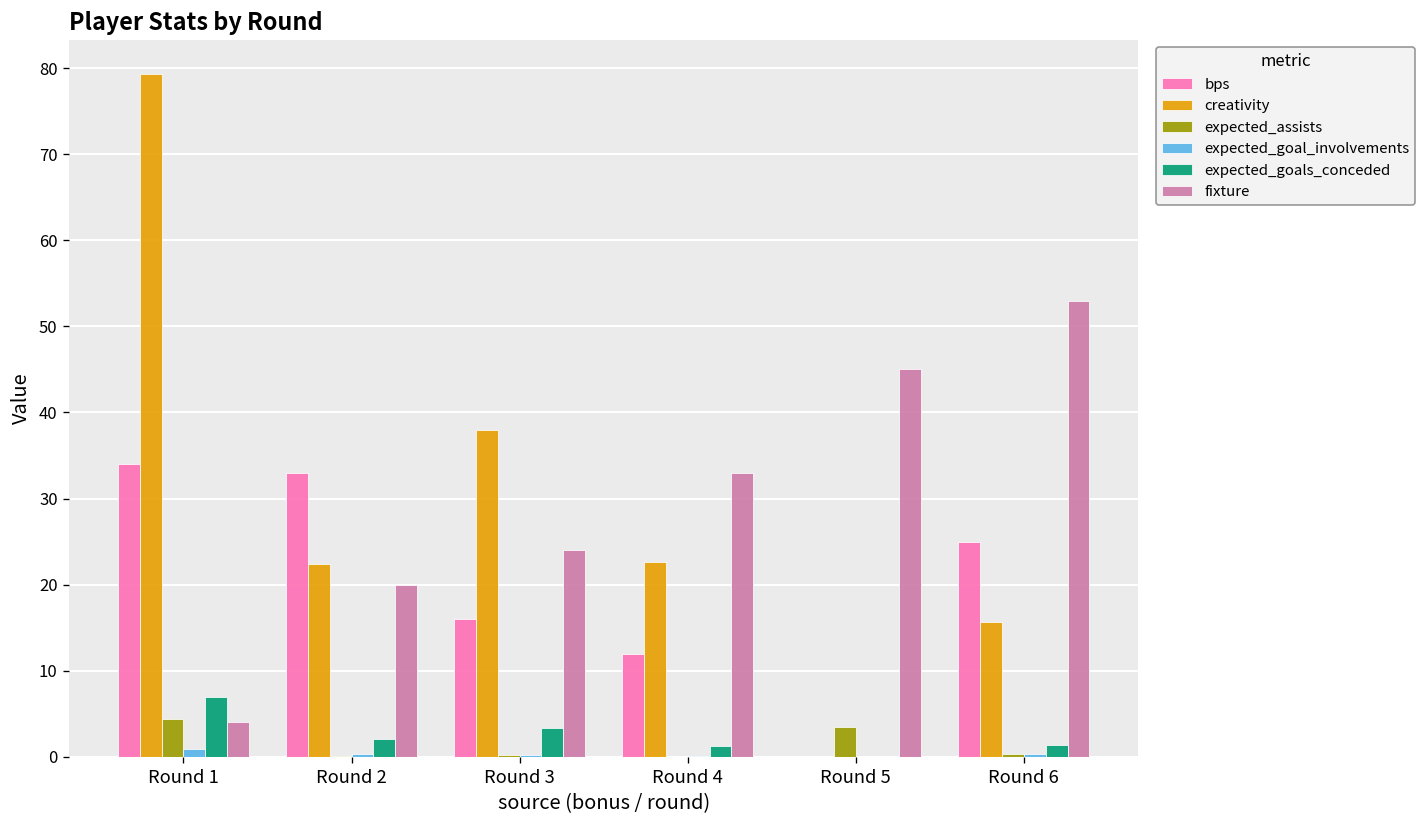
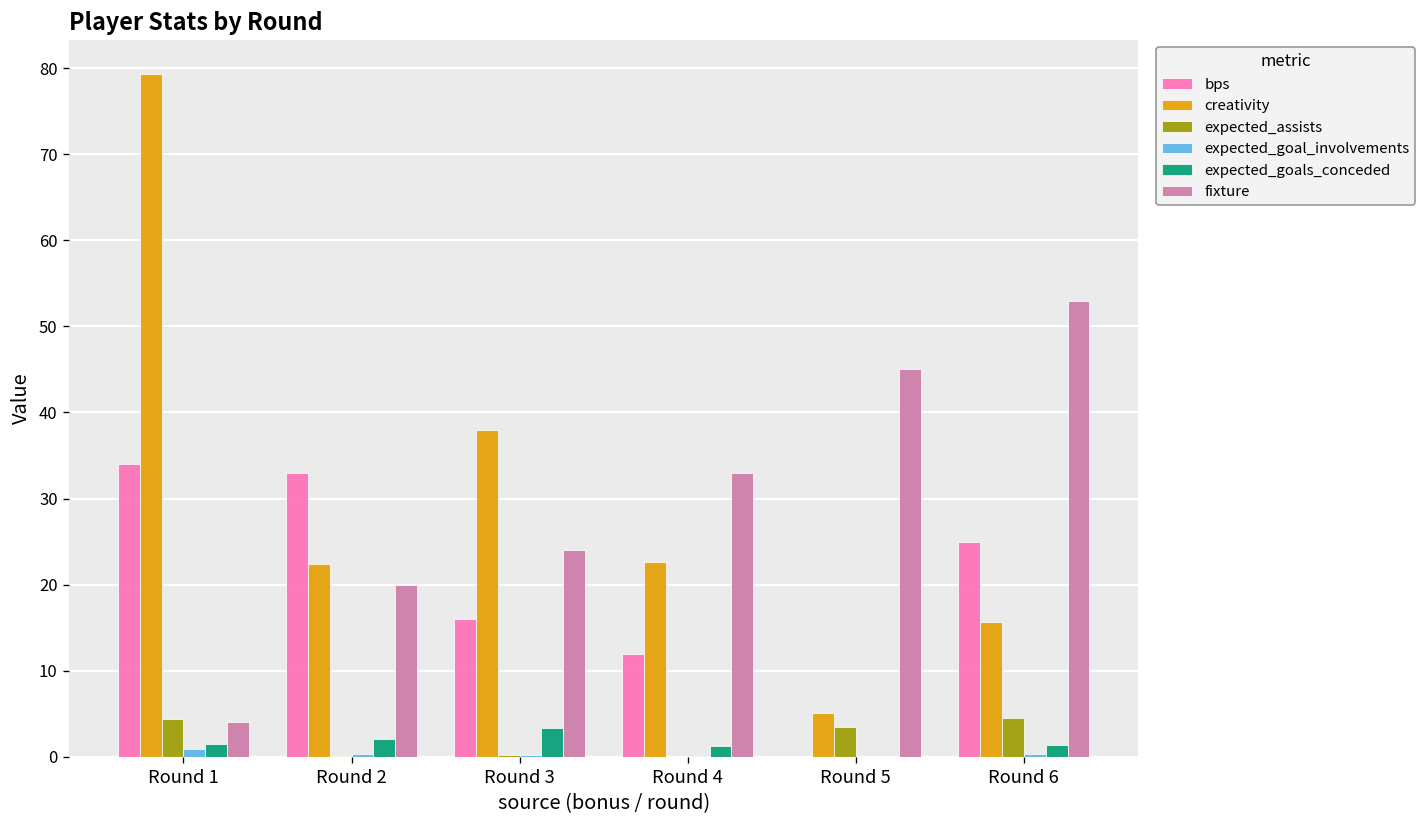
expected_goals_conceded, Round 1: 7 -> 1
creativity, Round 5: 0 -> 5
expected_assists, Round 6: 0 -> 4
